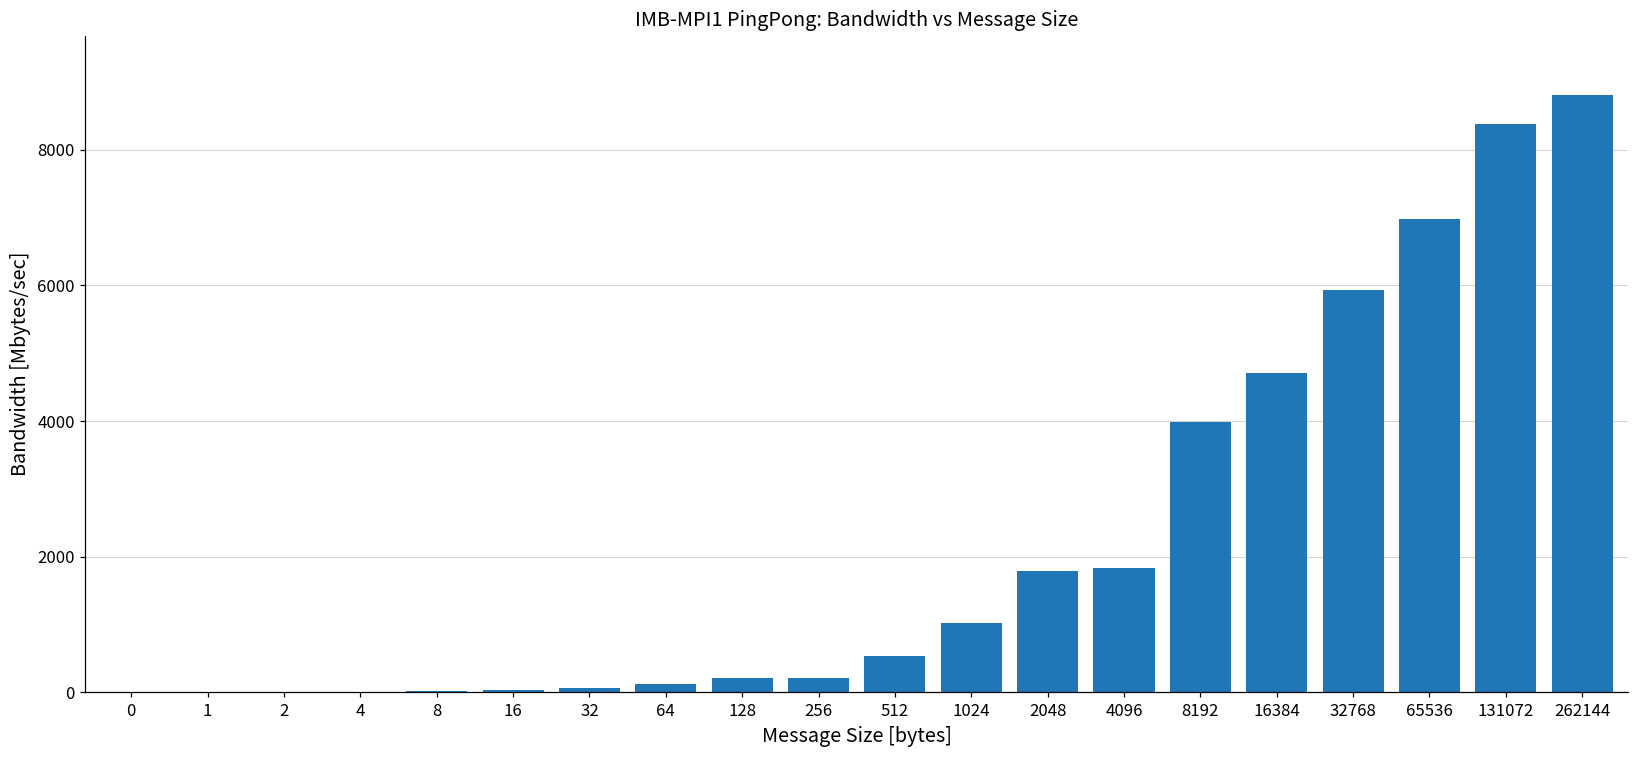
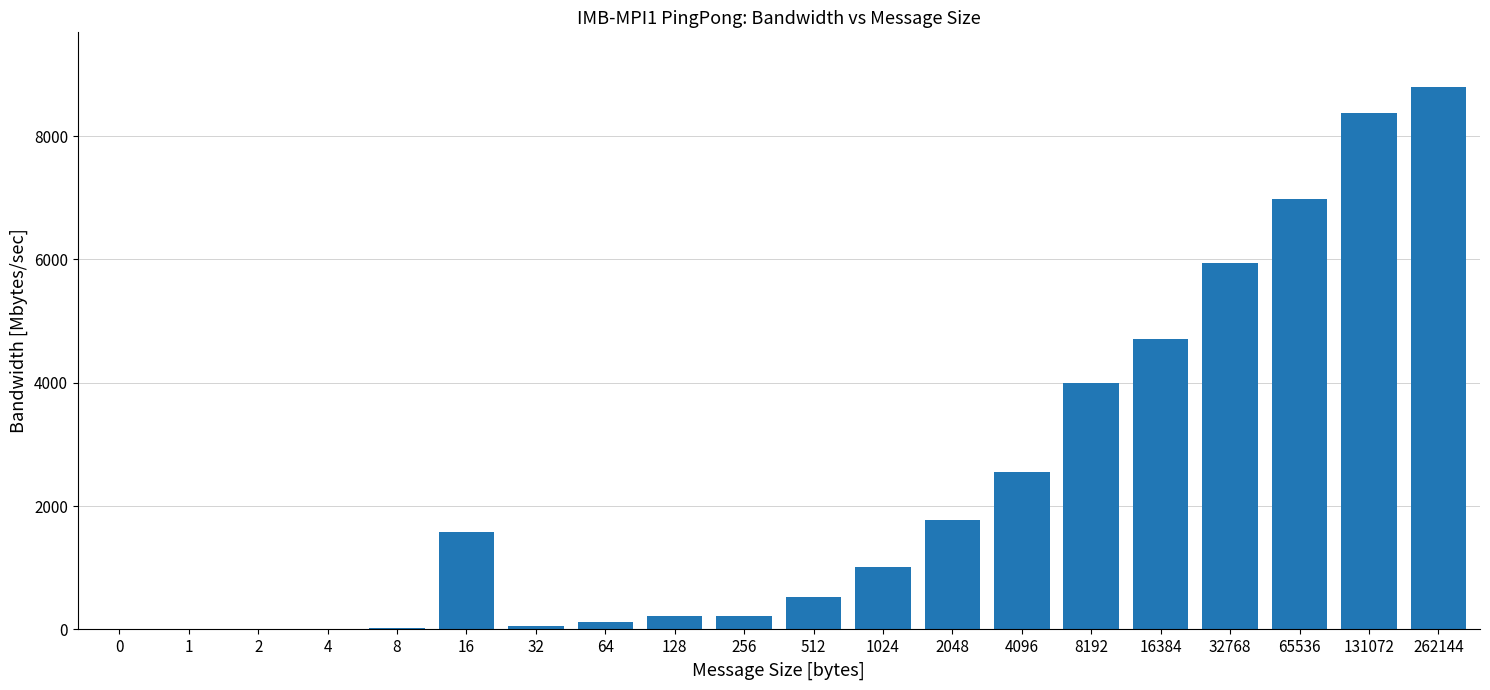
16: 0 -> 1600
4096: 1800 -> 2600
